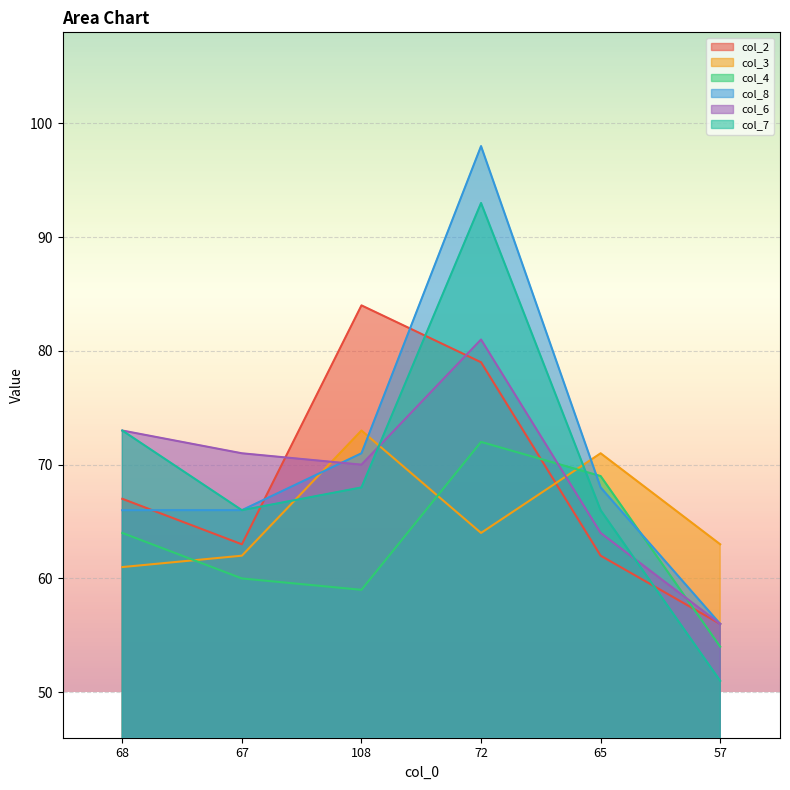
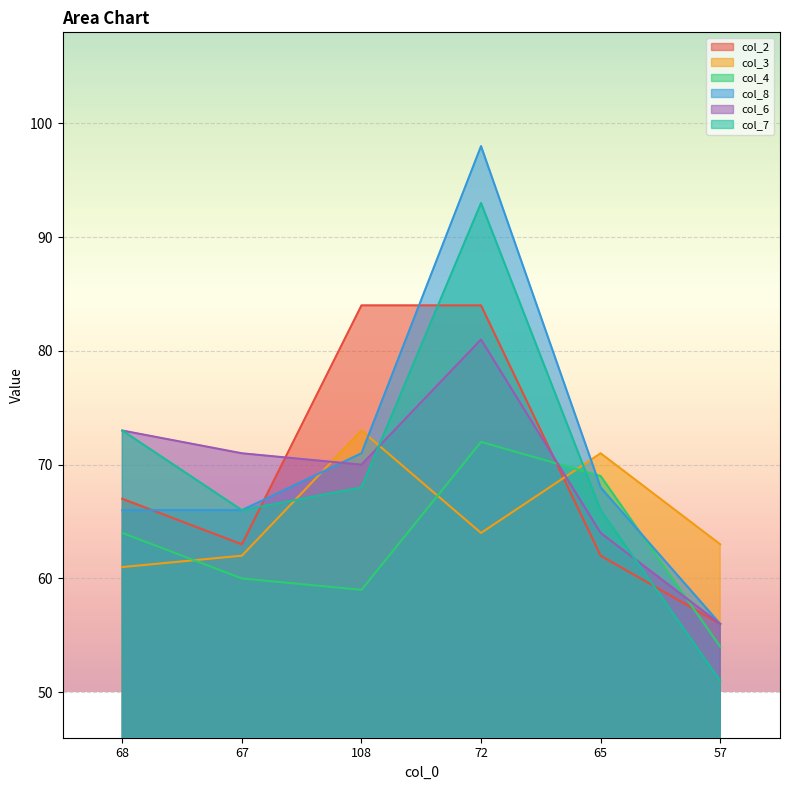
col_2, 72: 79 -> 84
